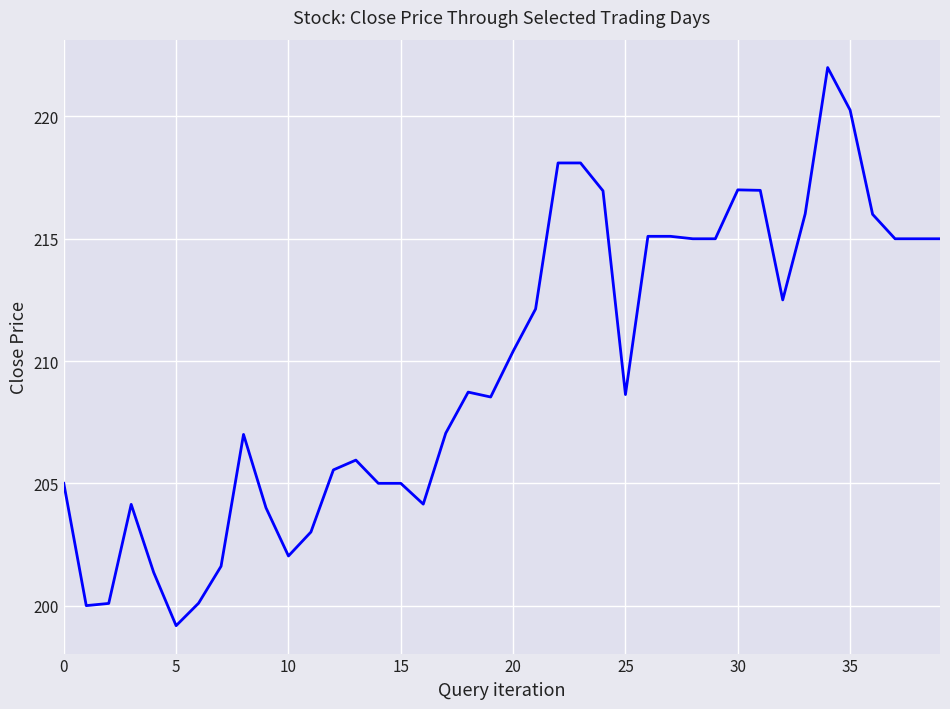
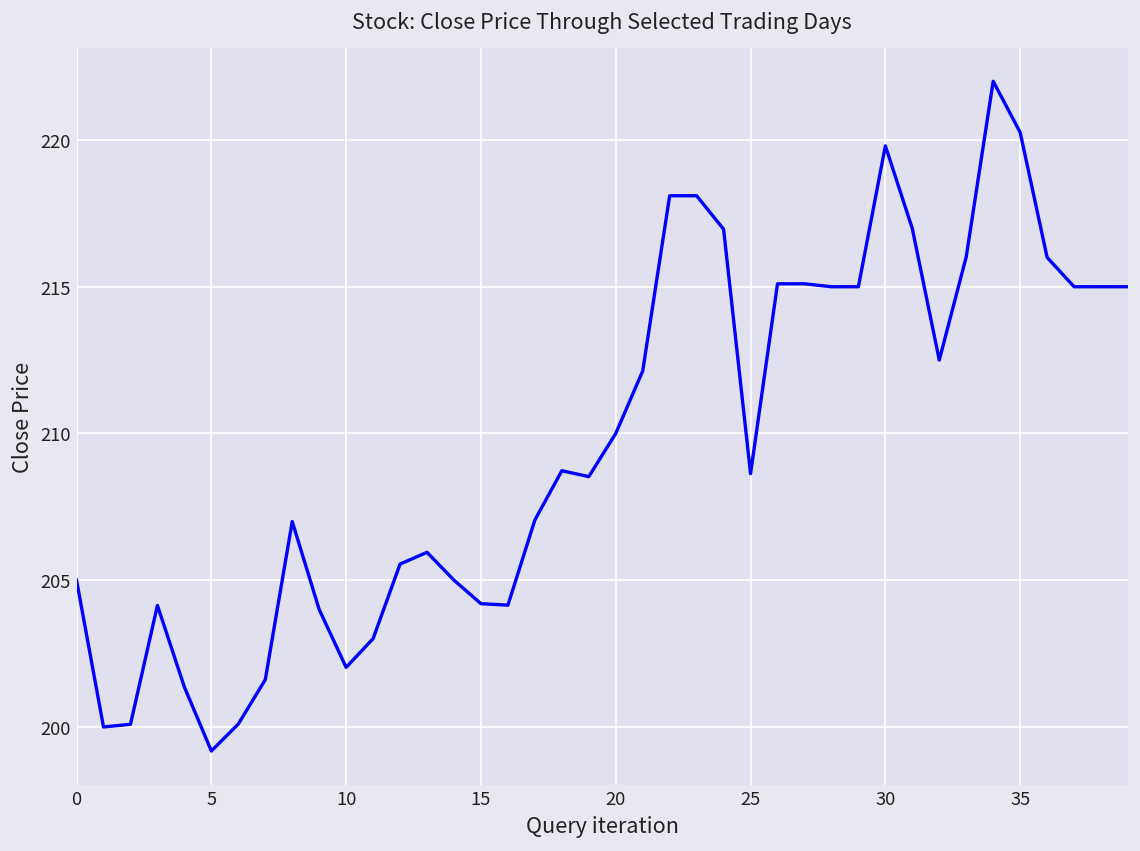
15: 205.0 -> 204.2
20: 210.4 -> 210.0
30: 217.0 -> 219.8
